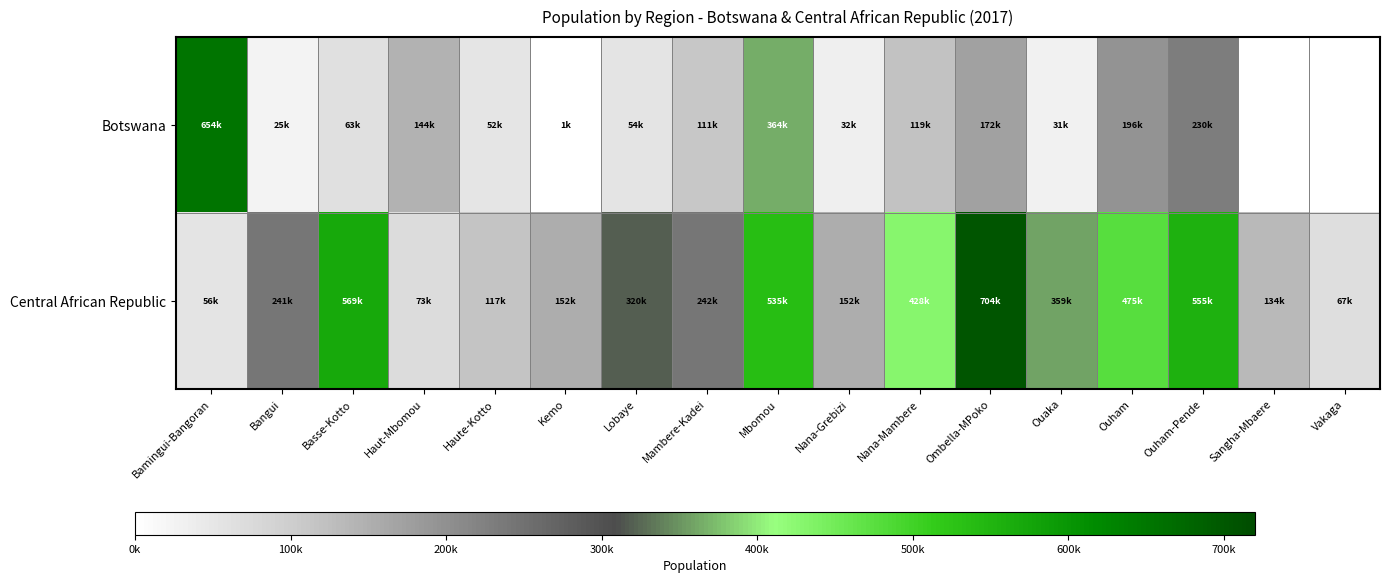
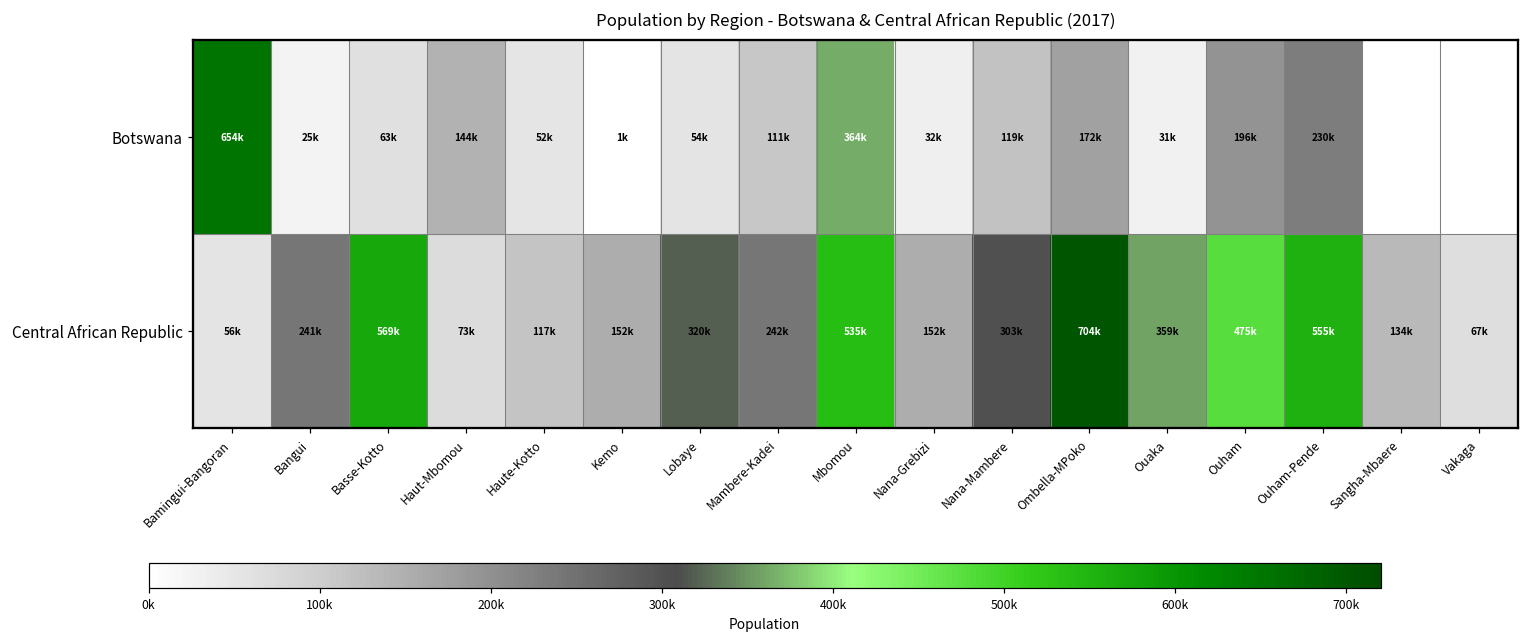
Central African Republic, Nana-Mambere: 428k -> 303k
